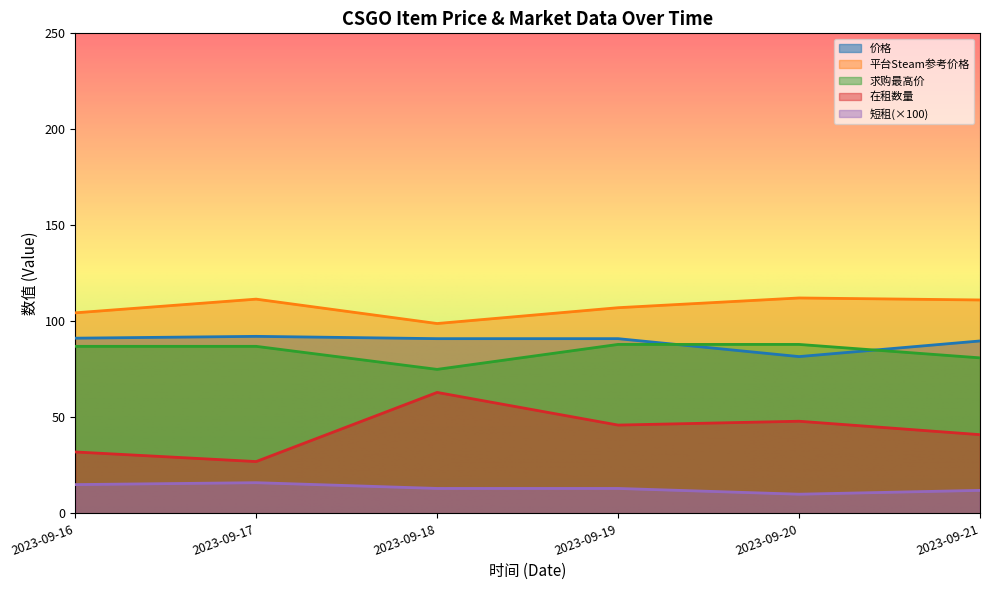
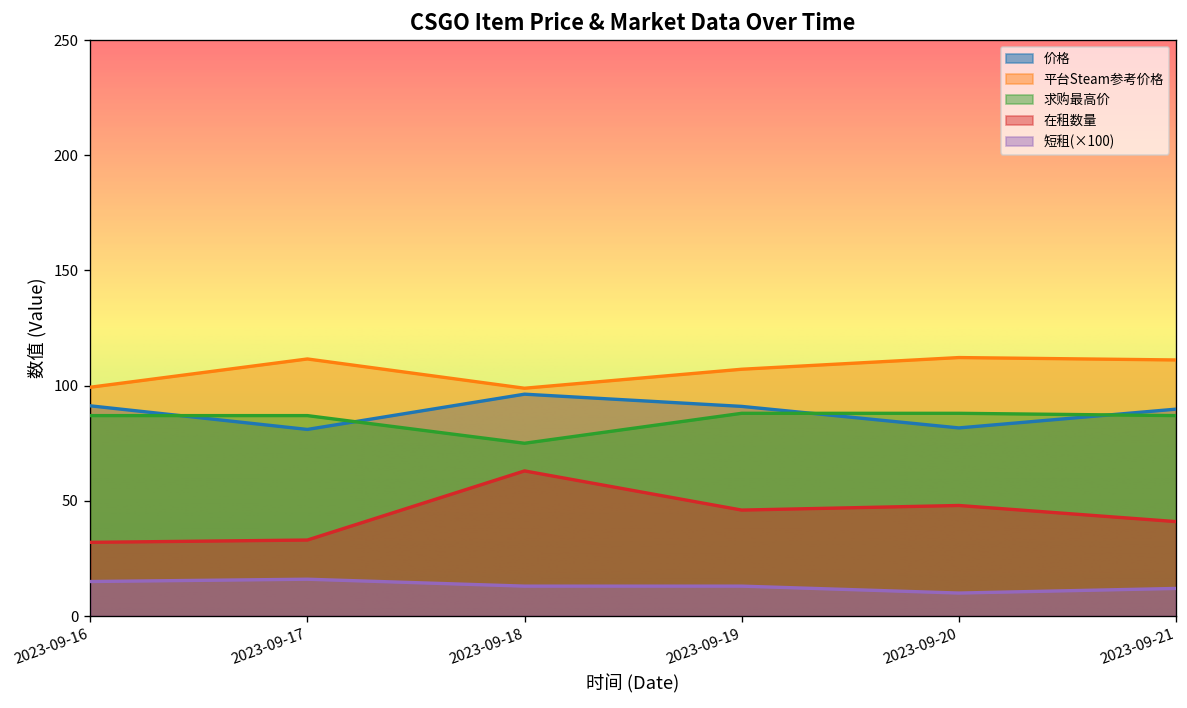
平台Steam参考价格, 2023-09-16: 104 -> 99
价格, 2023-09-17: 92 -> 81
在租数量, 2023-09-17: 27 -> 33
价格, 2023-09-18: 91 -> 96
求购最高价, 2023-09-21: 81 -> 87
